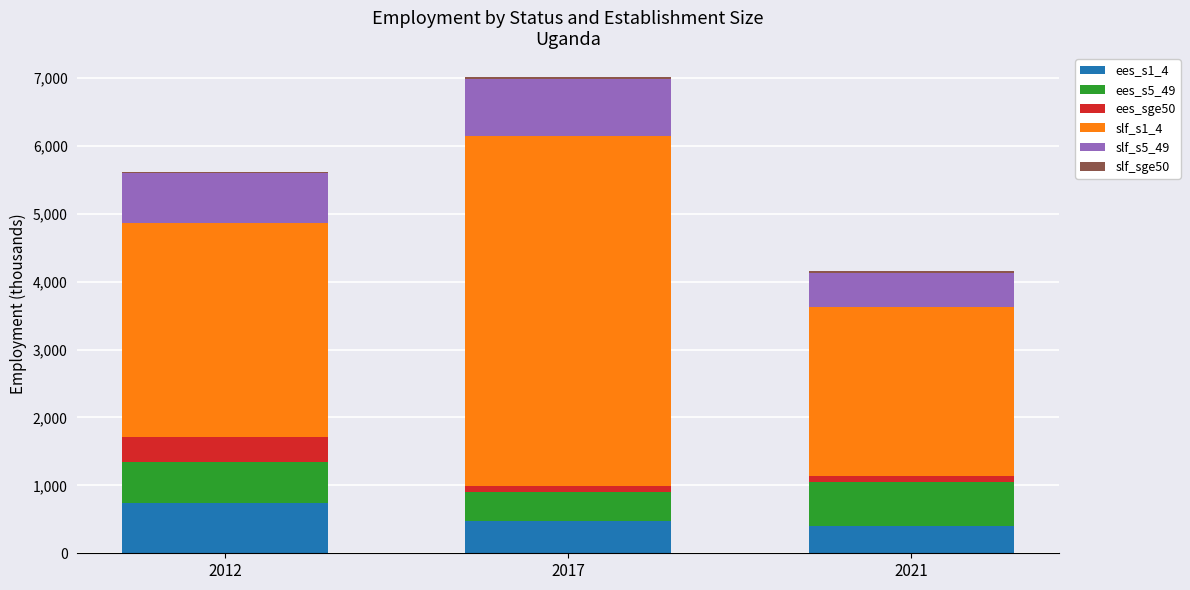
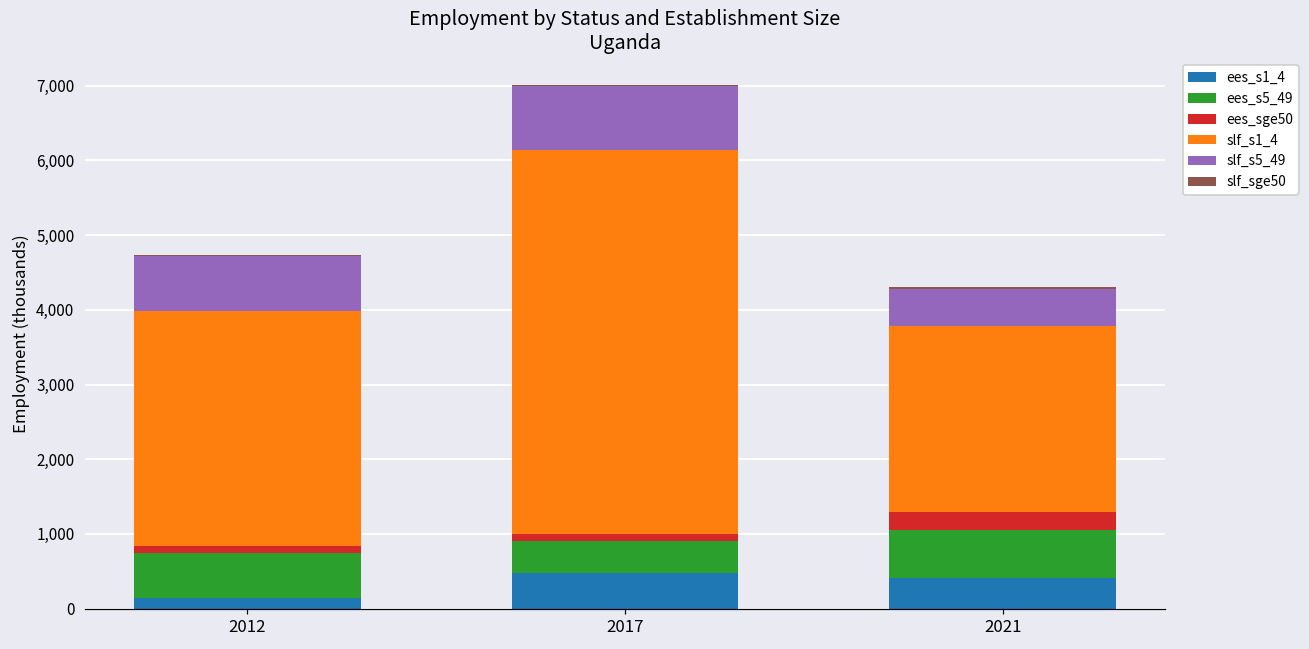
ees_s1_4, 2012: 700 -> 100
ees_sge50, 2012: 400 -> 100
ees_sge50, 2021: 100 -> 200
